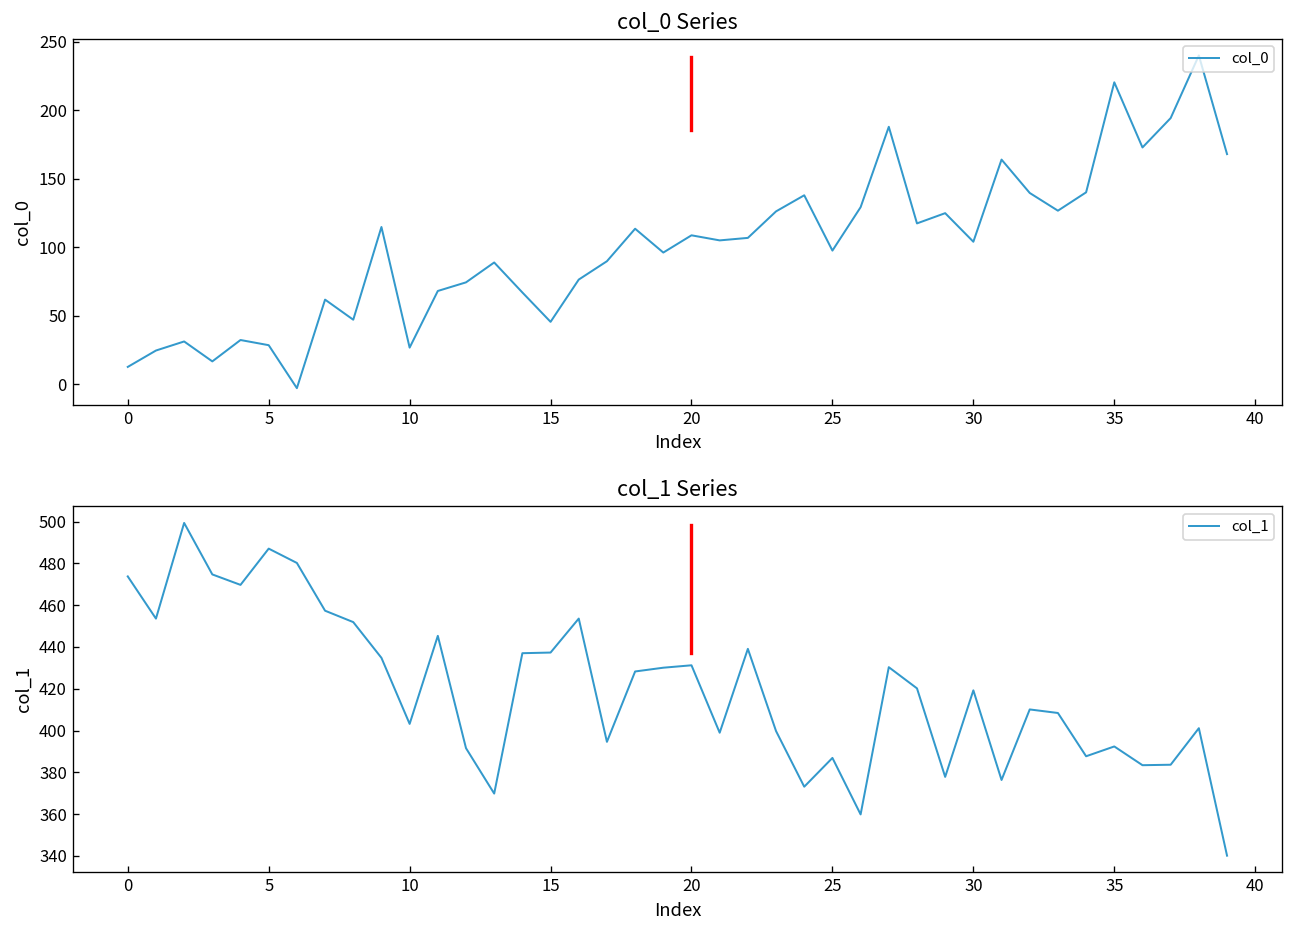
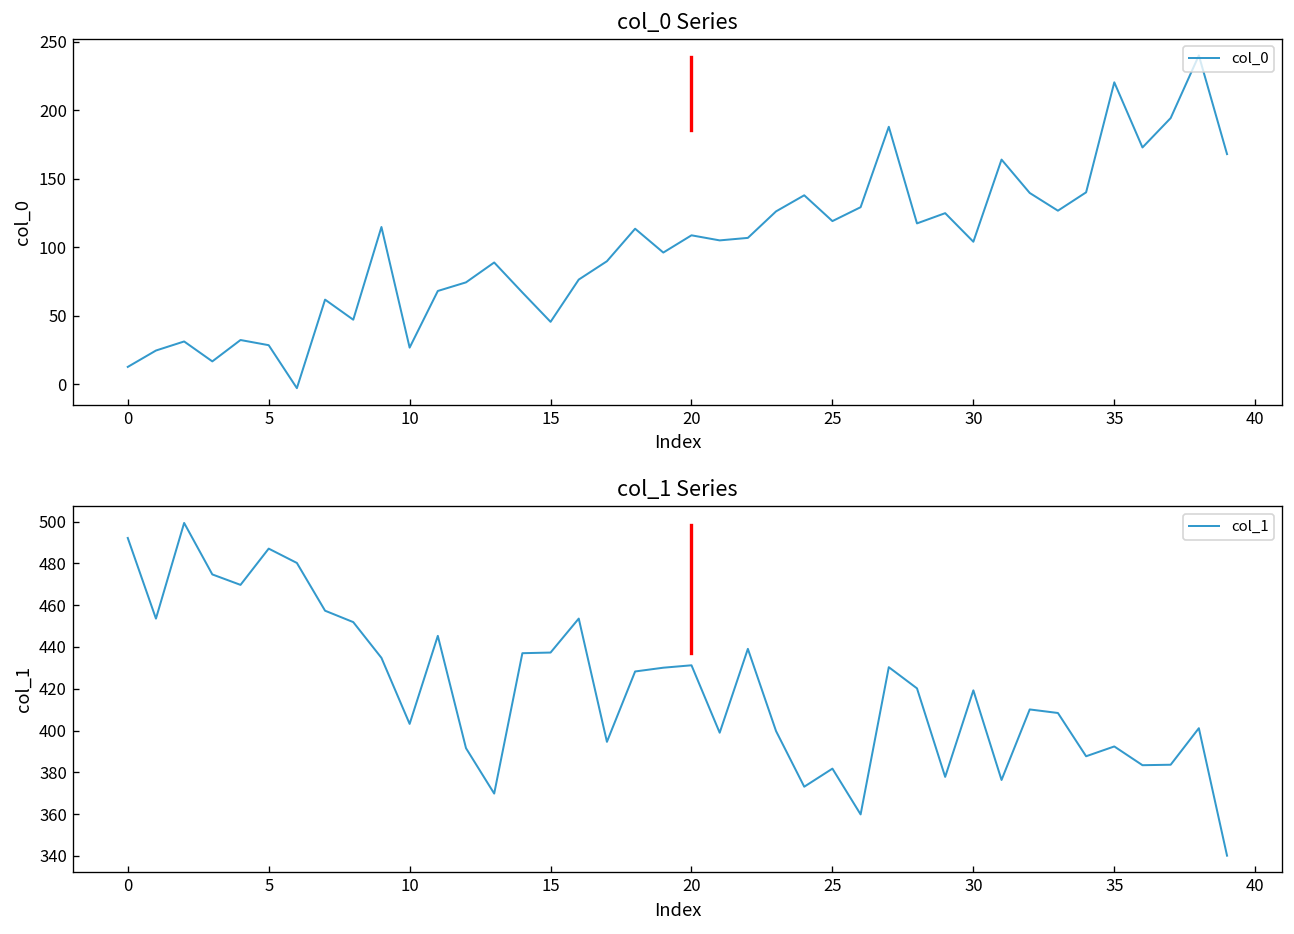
col_0 Series, 25: 98 -> 119
col_1 Series, 0: 474 -> 492
col_1 Series, 25: 387 -> 382
